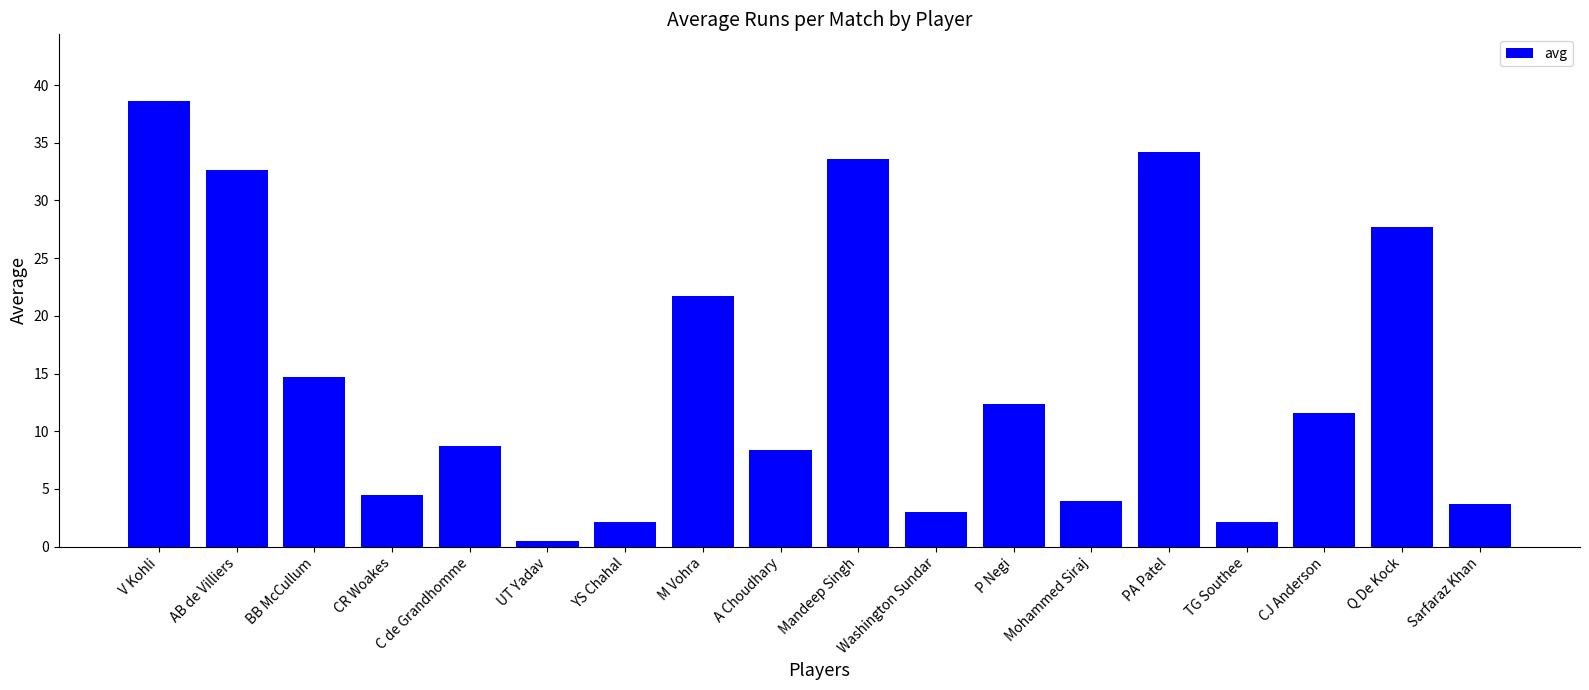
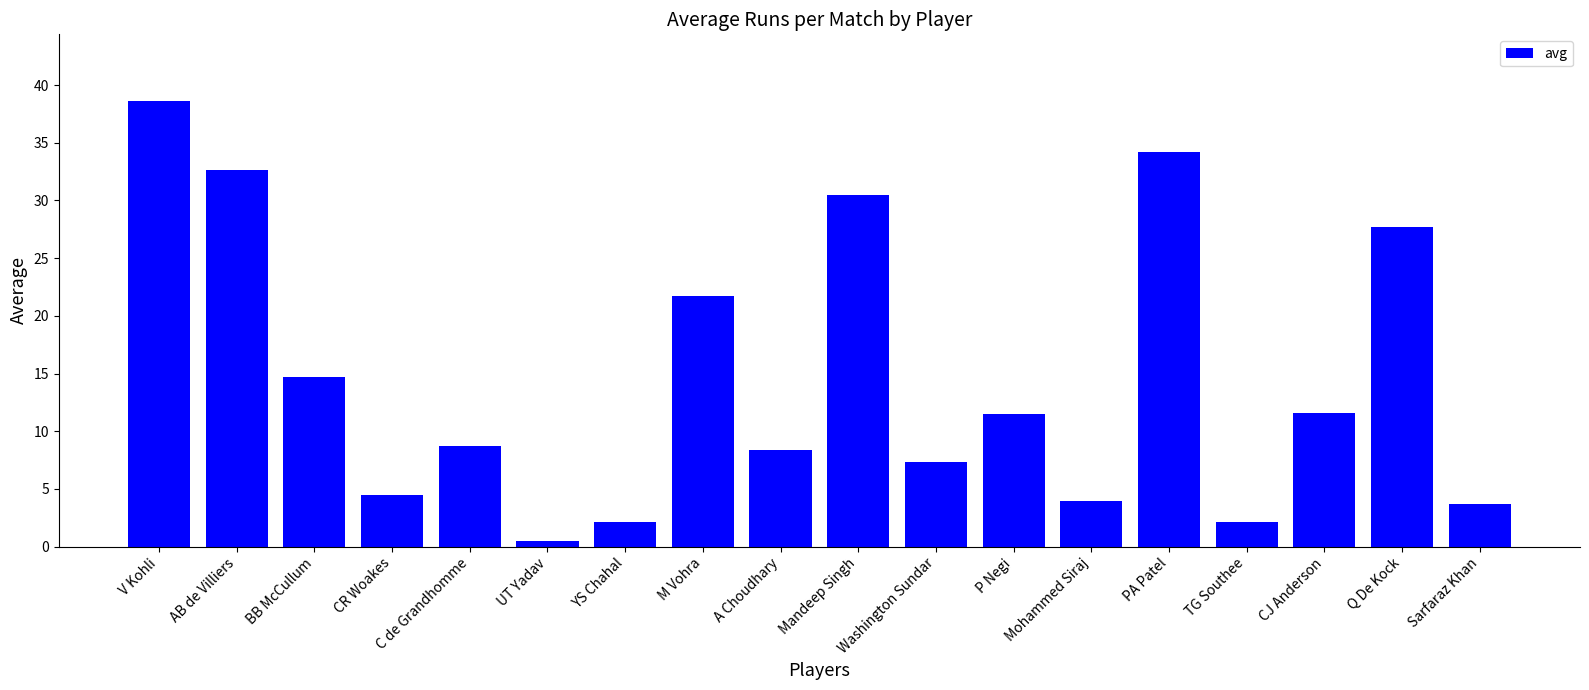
Mandeep Singh: 33.6 -> 30.5
Washington Sundar: 3.0 -> 7.3
P Negi: 12.4 -> 11.5
